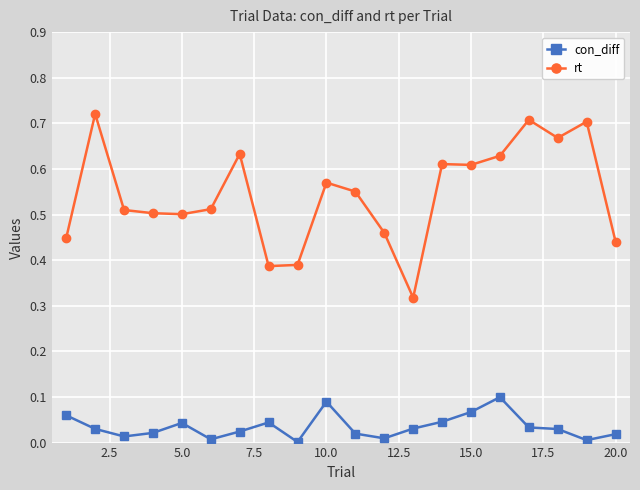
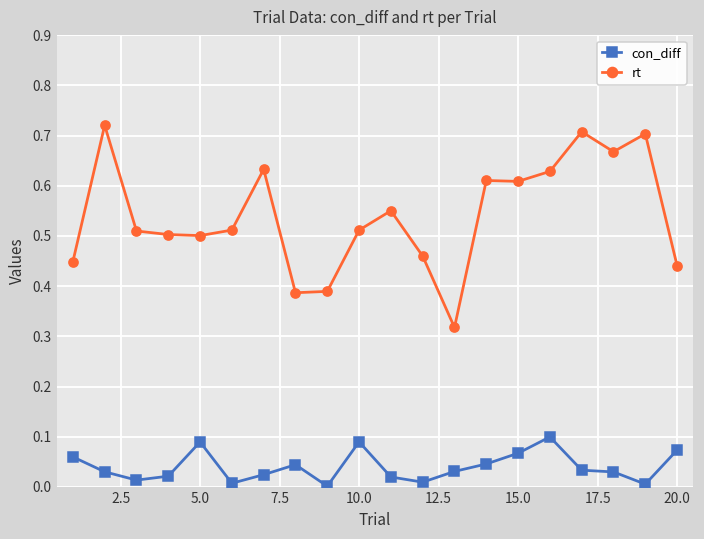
con_diff, 5.0: 0.04 -> 0.09
rt, 10.0: 0.57 -> 0.51
con_diff, 20.0: 0.02 -> 0.07
